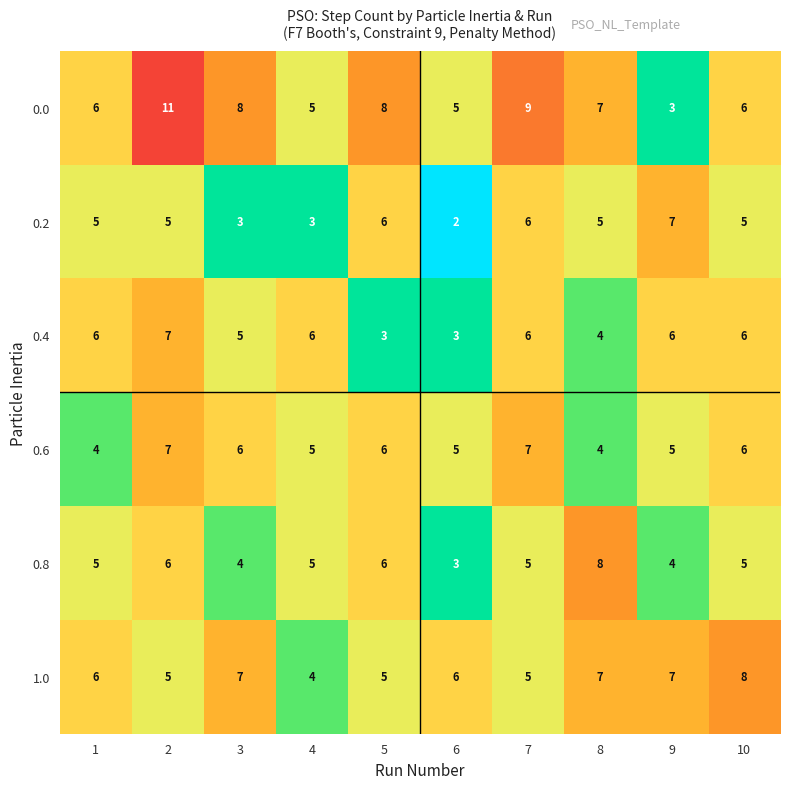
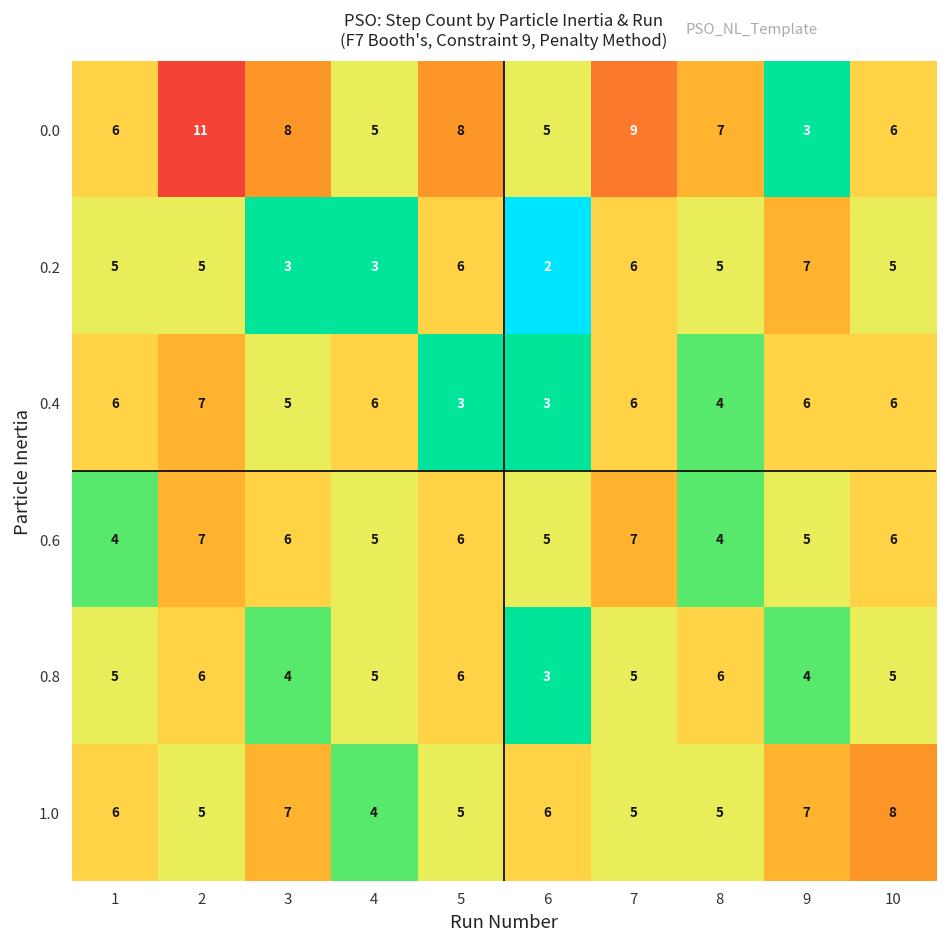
0.8, 8: 8 -> 6
1.0, 8: 7 -> 5
